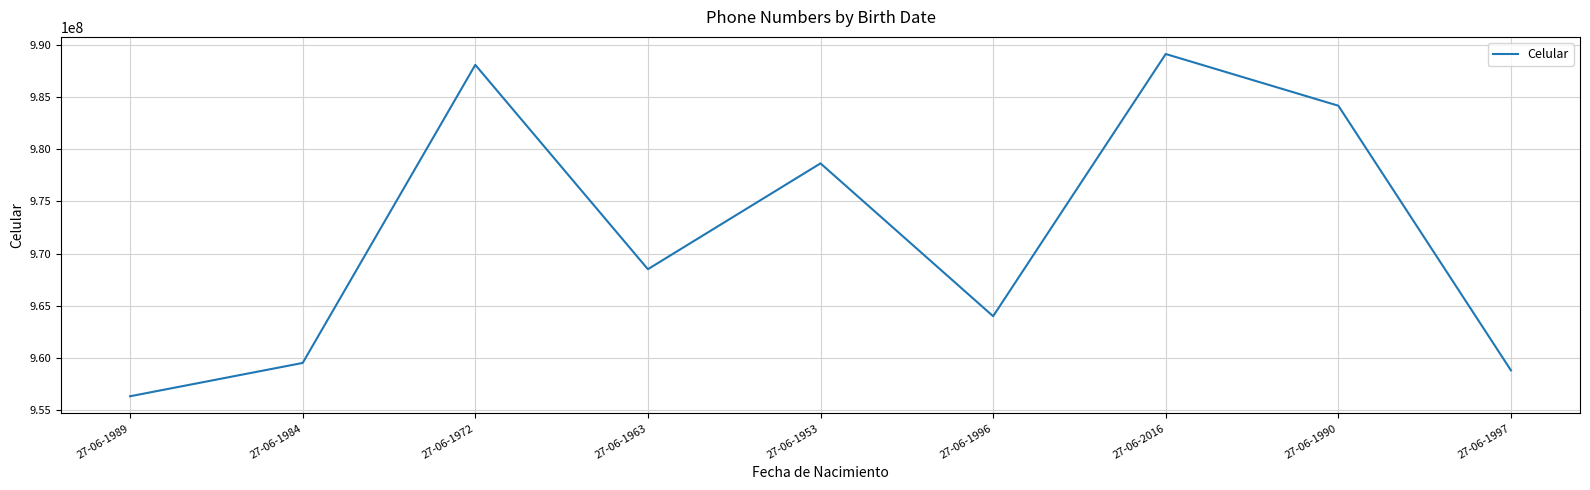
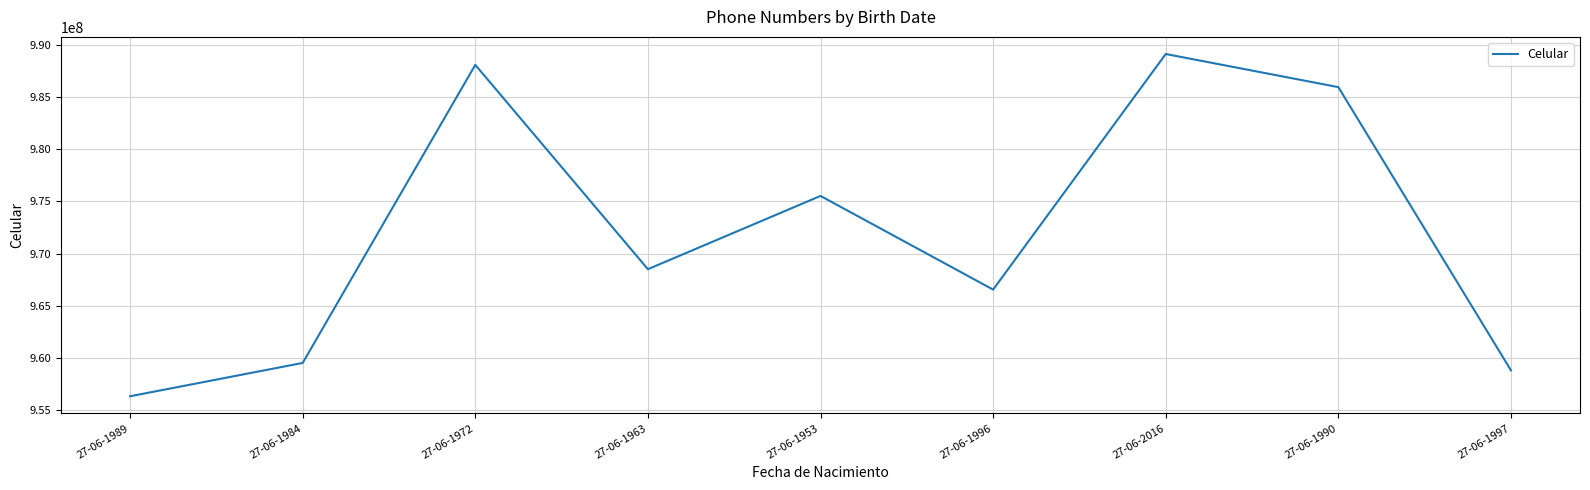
27-06-1953: 978600000 -> 975500000
27-06-1996: 964000000 -> 966500000
27-06-1990: 984100000 -> 985900000
